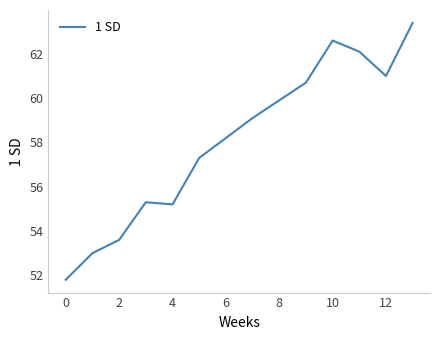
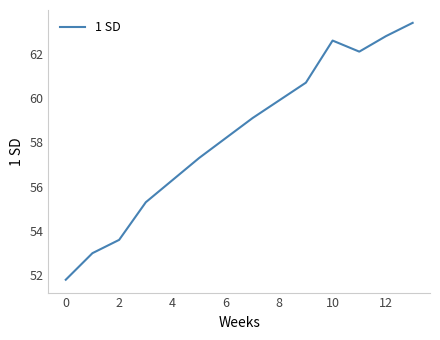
4: 55.2 -> 56.3
12: 61.0 -> 62.8
